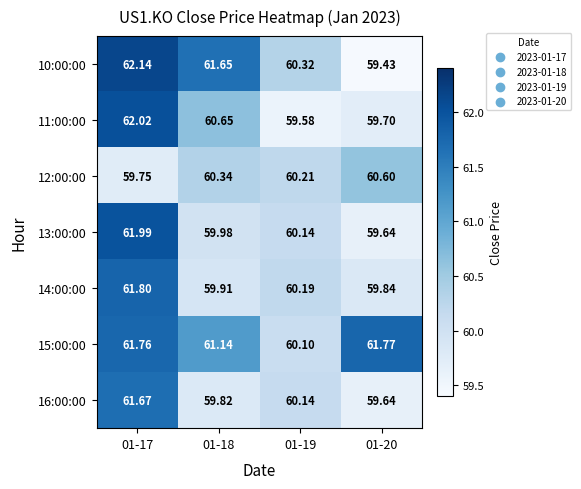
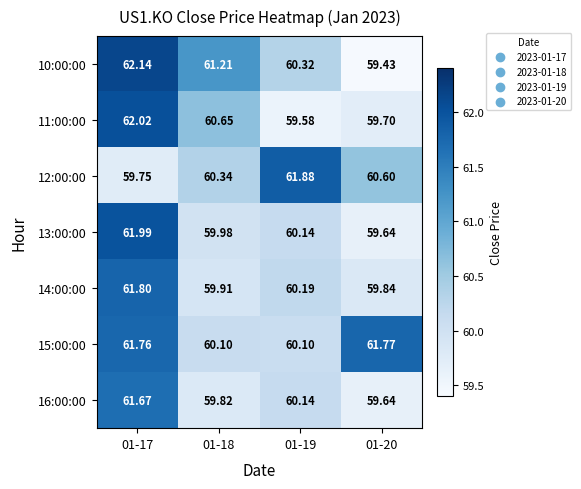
10:00:00, 01-18: 61.65 -> 61.21
12:00:00, 01-19: 60.21 -> 61.88
15:00:00, 01-18: 61.14 -> 60.10
